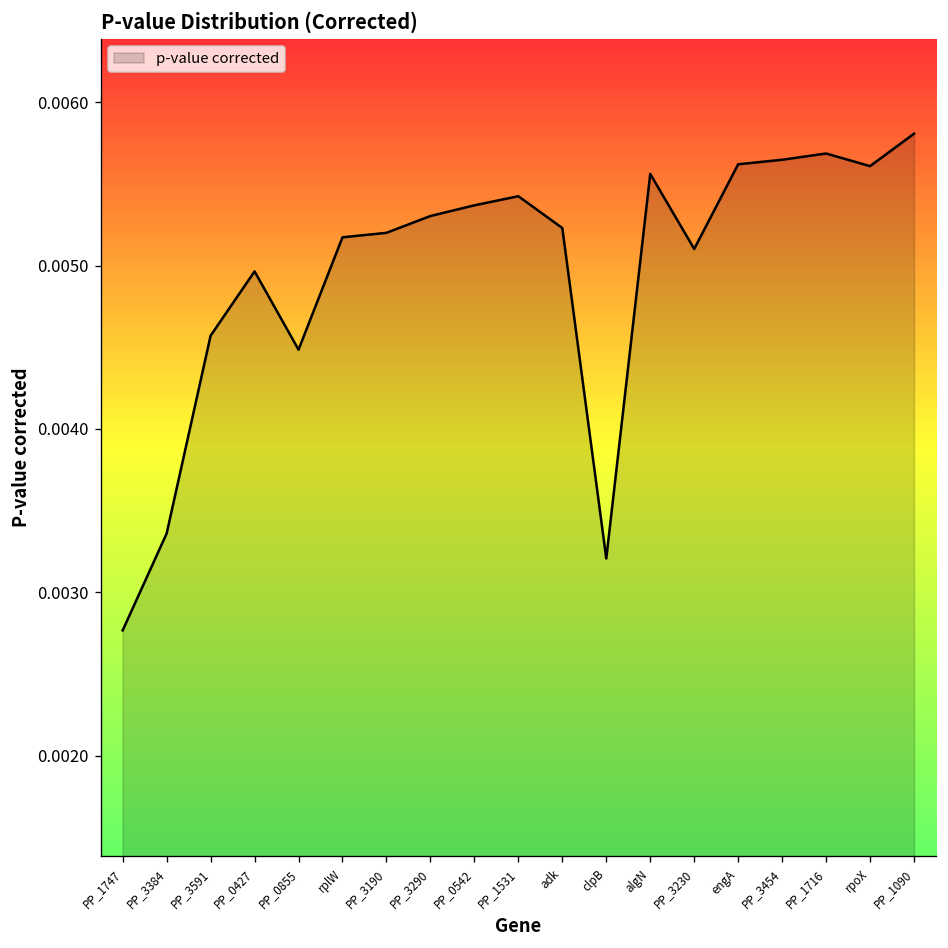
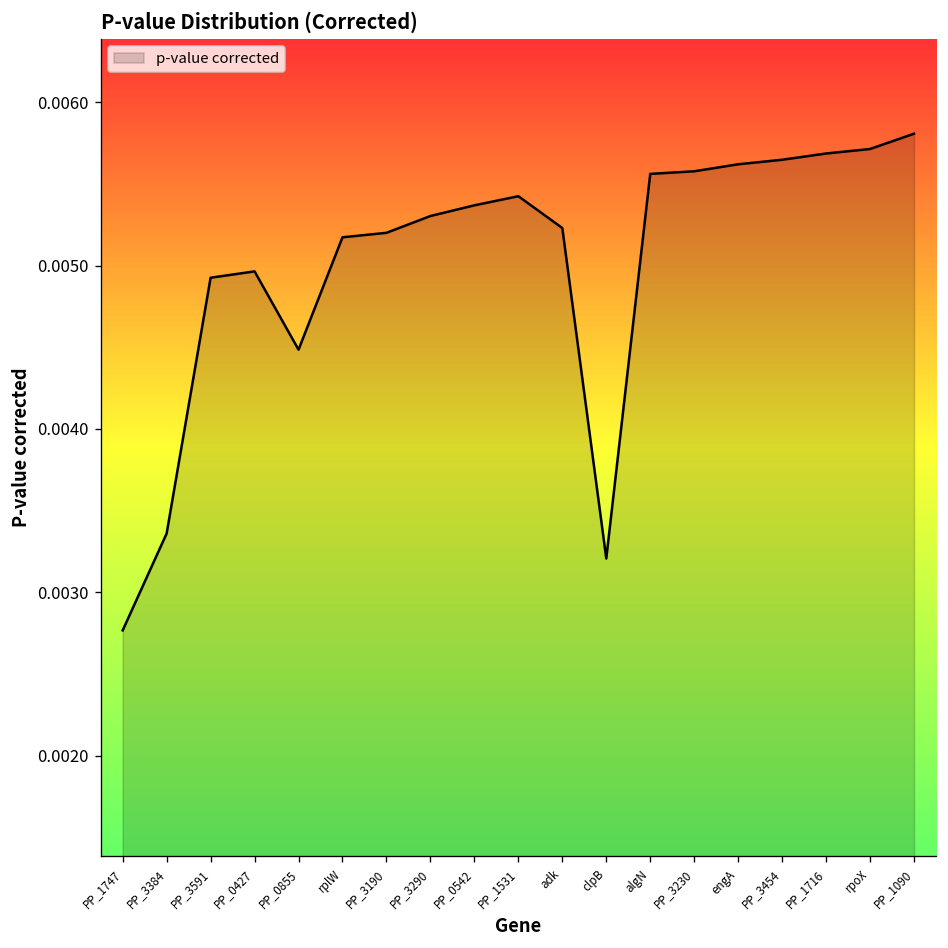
PP_3591: 0.00457 -> 0.00493
PP_3230: 0.00510 -> 0.00558
rpoX: 0.00561 -> 0.00571
